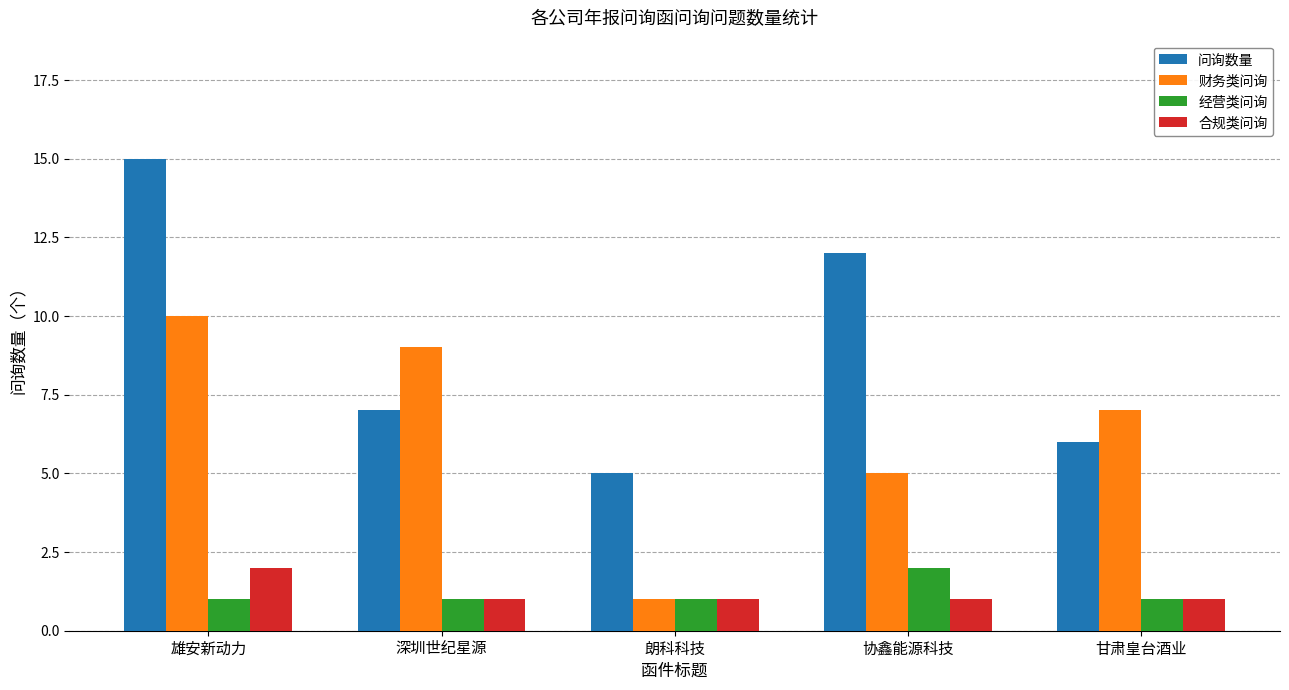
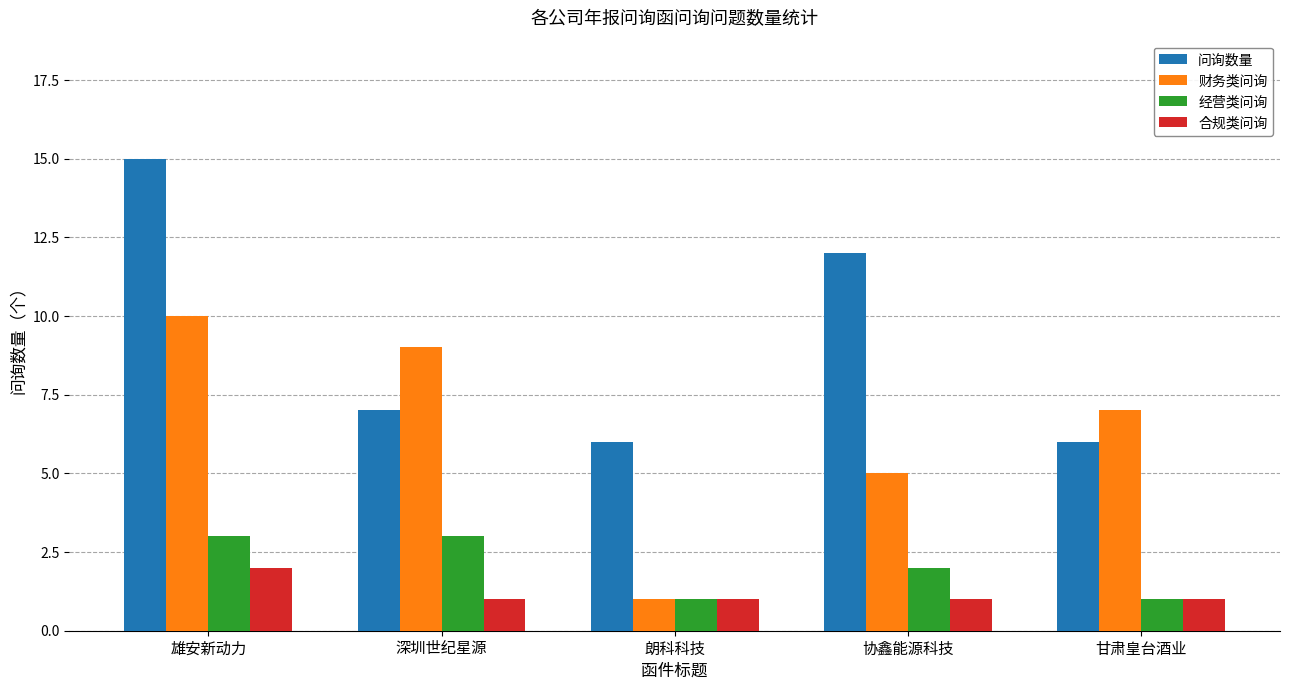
经营类问询, 雄安新动力: 1 -> 3
经营类问询, 深圳世纪星源: 1 -> 3
问询数量, 朗科科技: 5 -> 6
